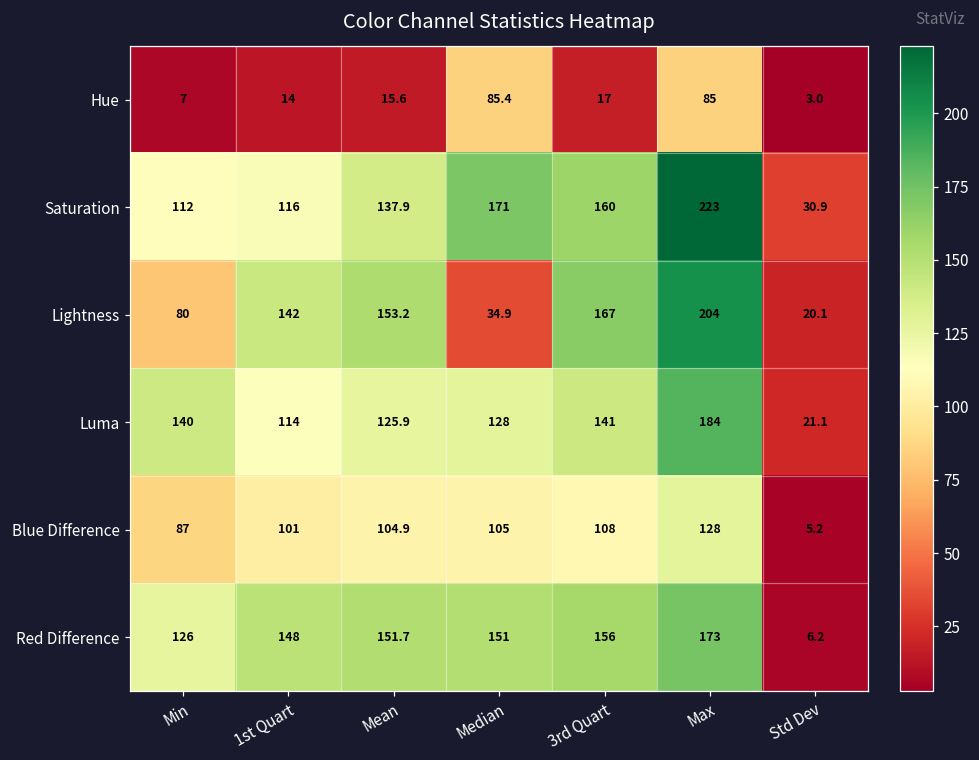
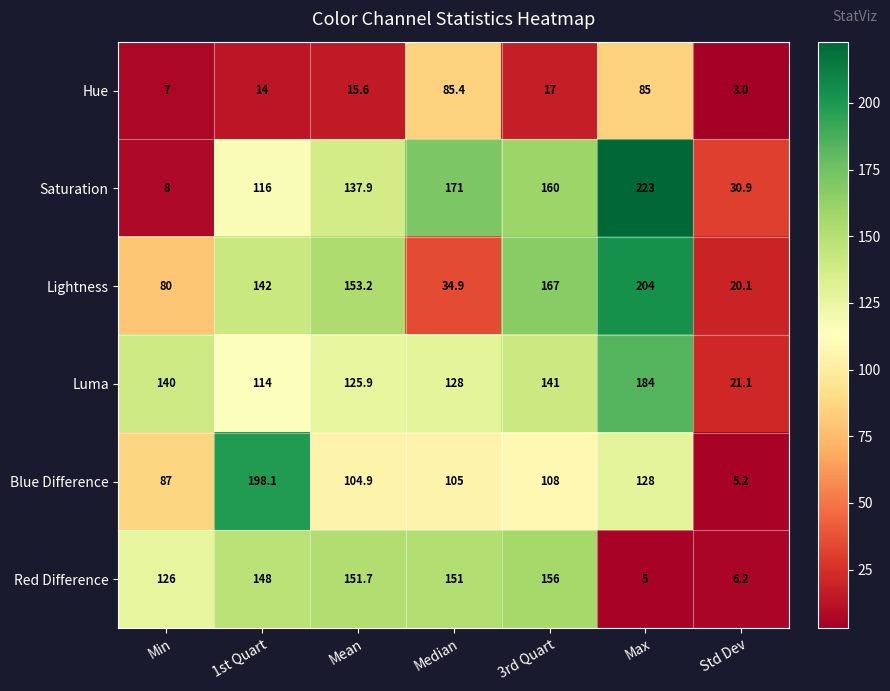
Saturation, Min: 112 -> 8
Blue Difference, 1st Quart: 101 -> 198.1
Red Difference, Max: 173 -> 5
